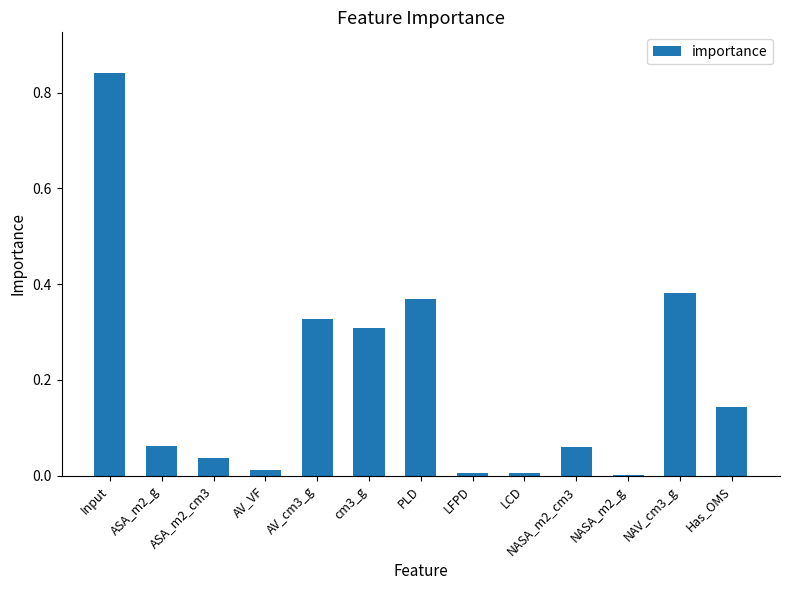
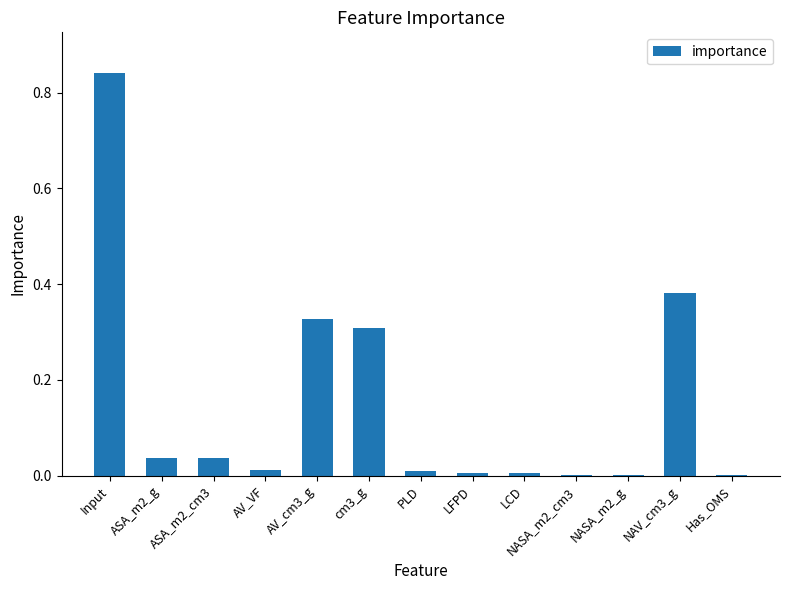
ASA_m2_g: 0.06 -> 0.04
PLD: 0.37 -> 0.01
NASA_m2_cm3: 0.06 -> 0.00
Has_OMS: 0.14 -> 0.00
